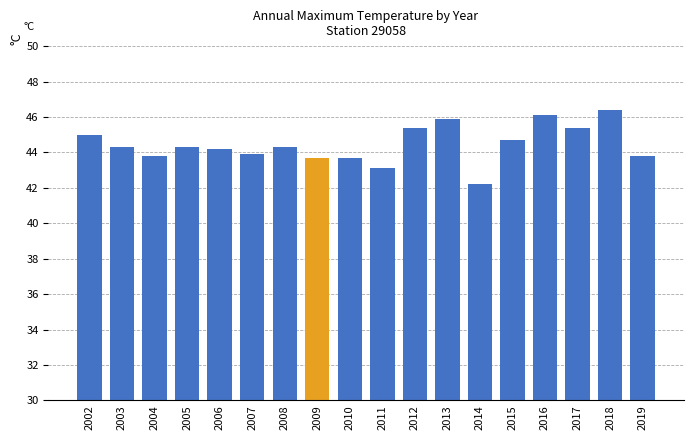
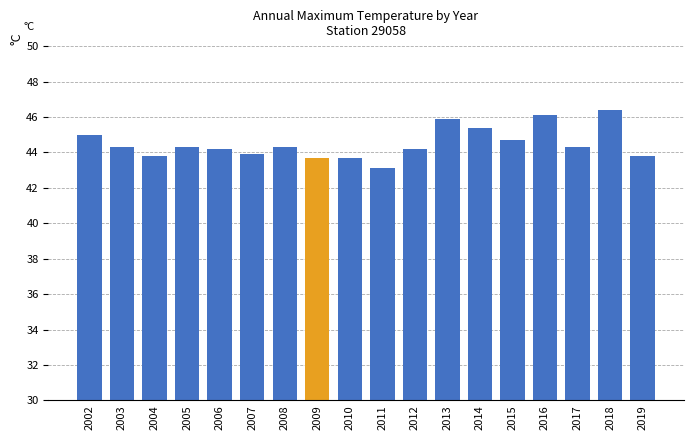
2012: 45.4 -> 44.2
2014: 42.2 -> 45.4
2017: 45.4 -> 44.3
